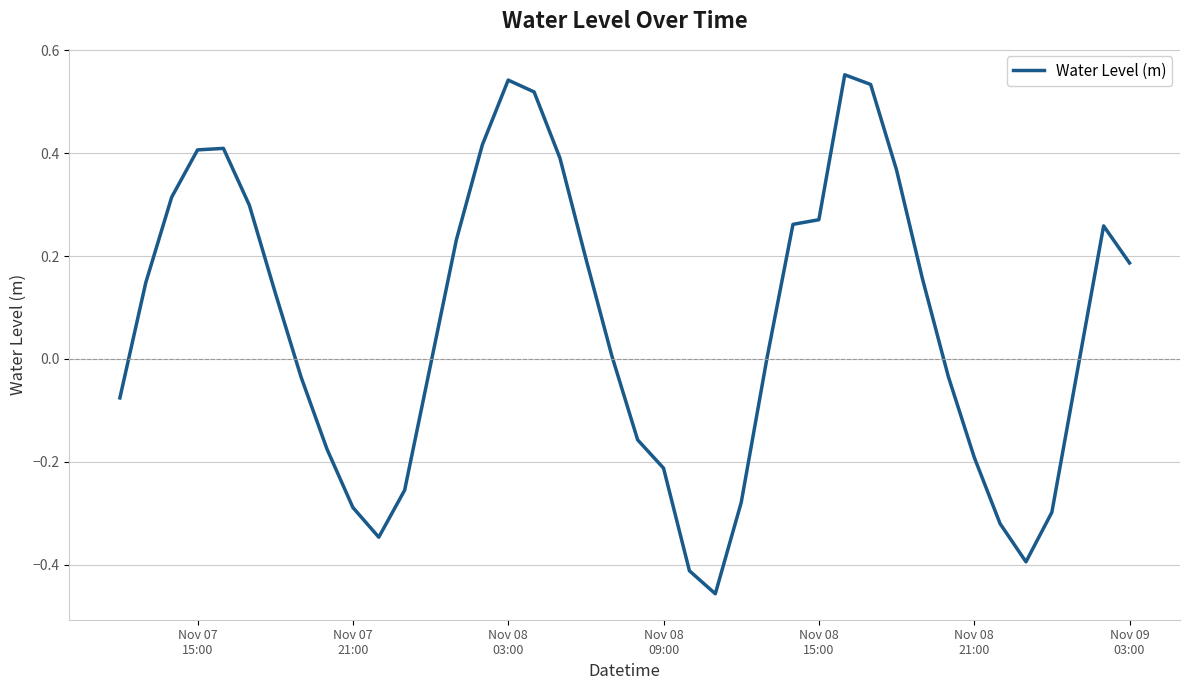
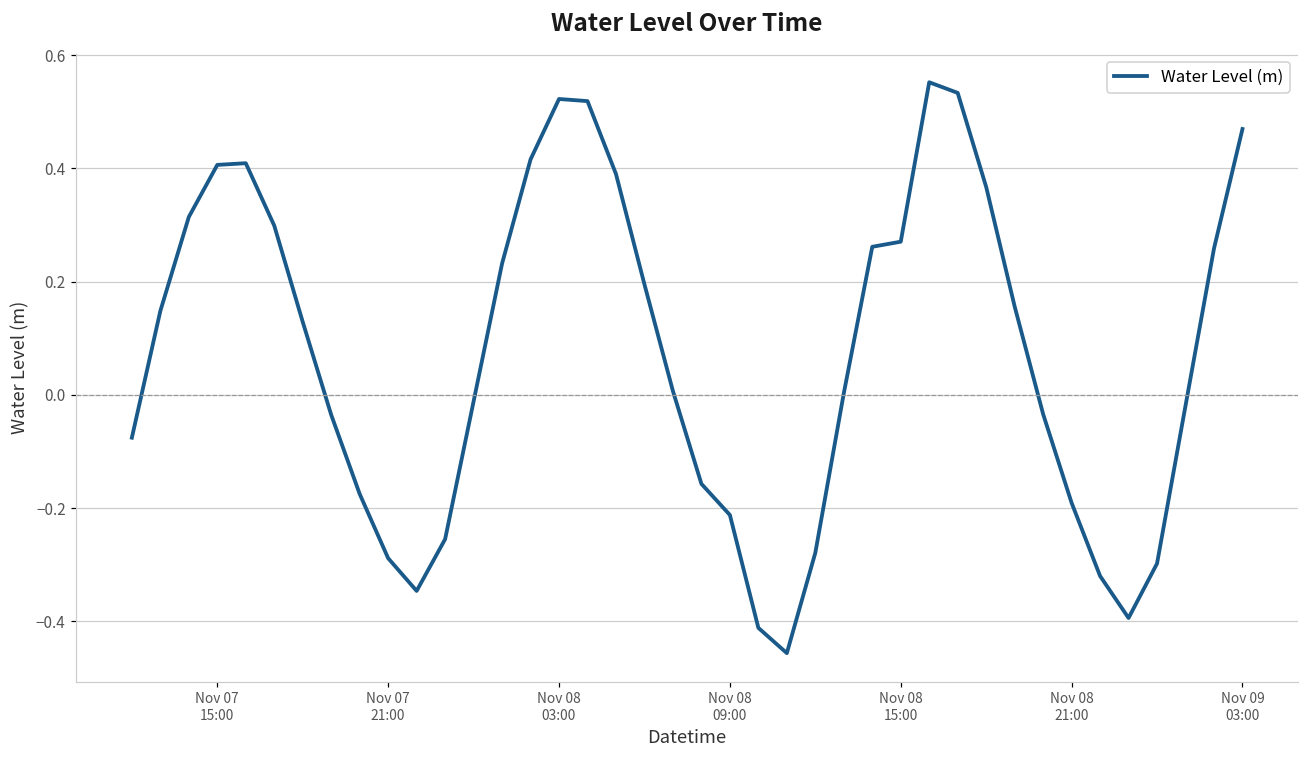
Nov 08 03:00: 0.54 -> 0.52
Nov 09 03:00: 0.19 -> 0.47
